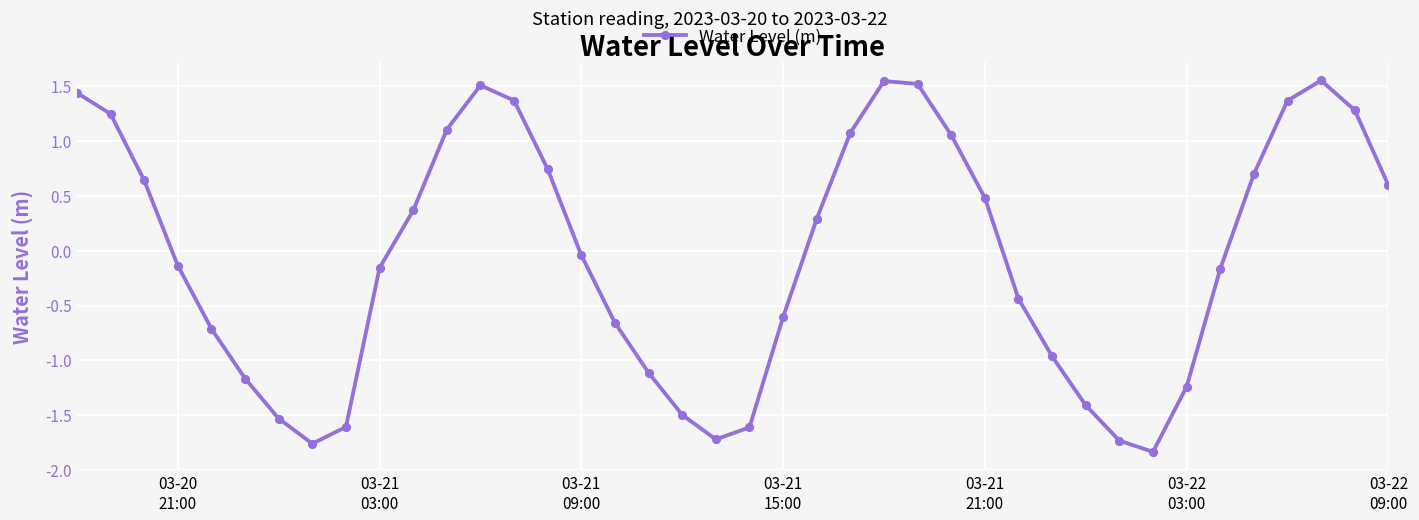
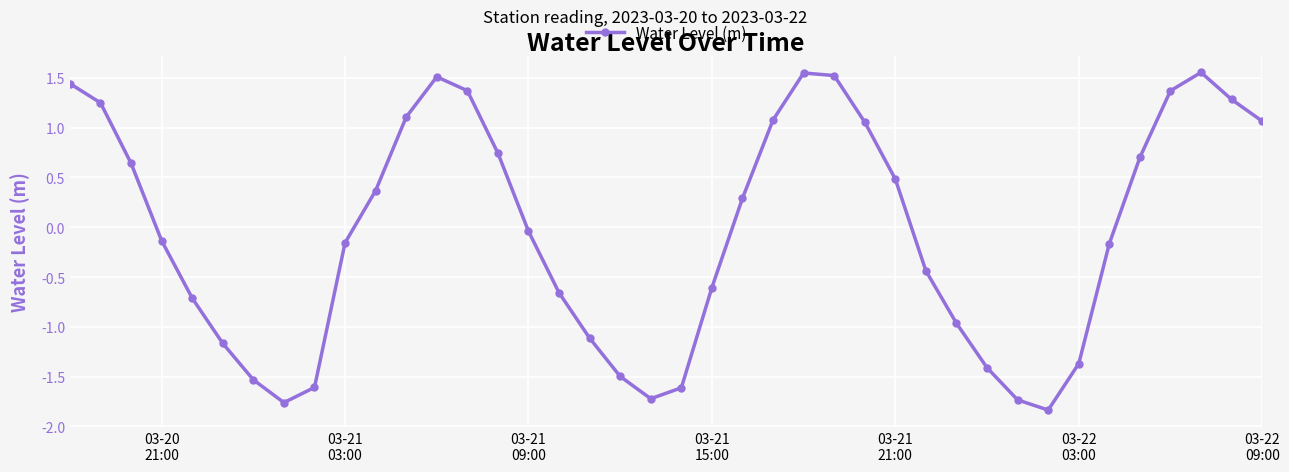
03-22 03:00: -1.2 -> -1.4
03-22 09:00: 0.6 -> 1.1
